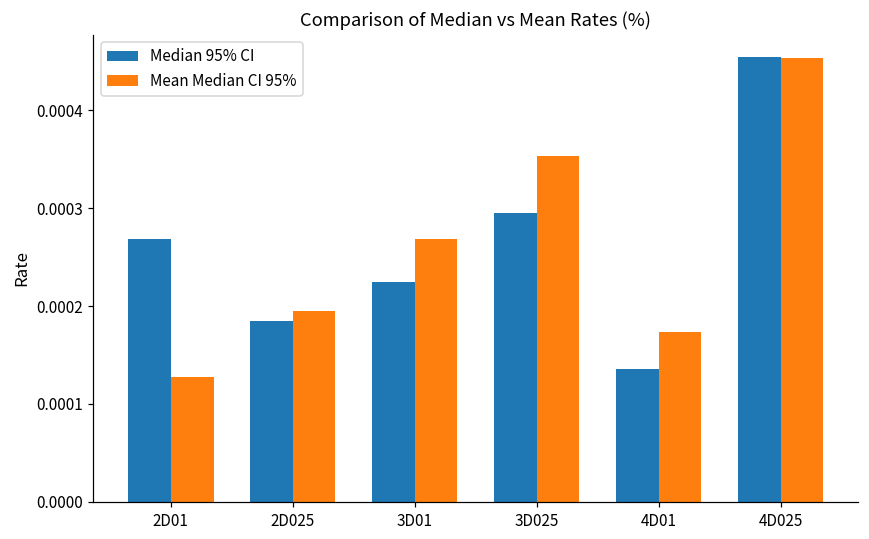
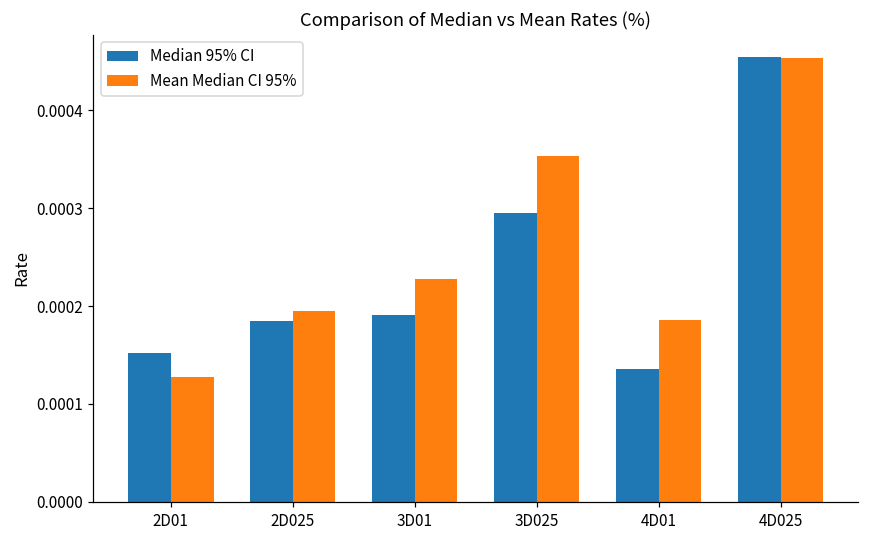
Median 95% CI, 2D01: 0.00027 -> 0.00015
Median 95% CI, 3D01: 0.00022 -> 0.00019
Mean Median CI 95%, 3D01: 0.00027 -> 0.00023
Mean Median CI 95%, 4D01: 0.00017 -> 0.00019
